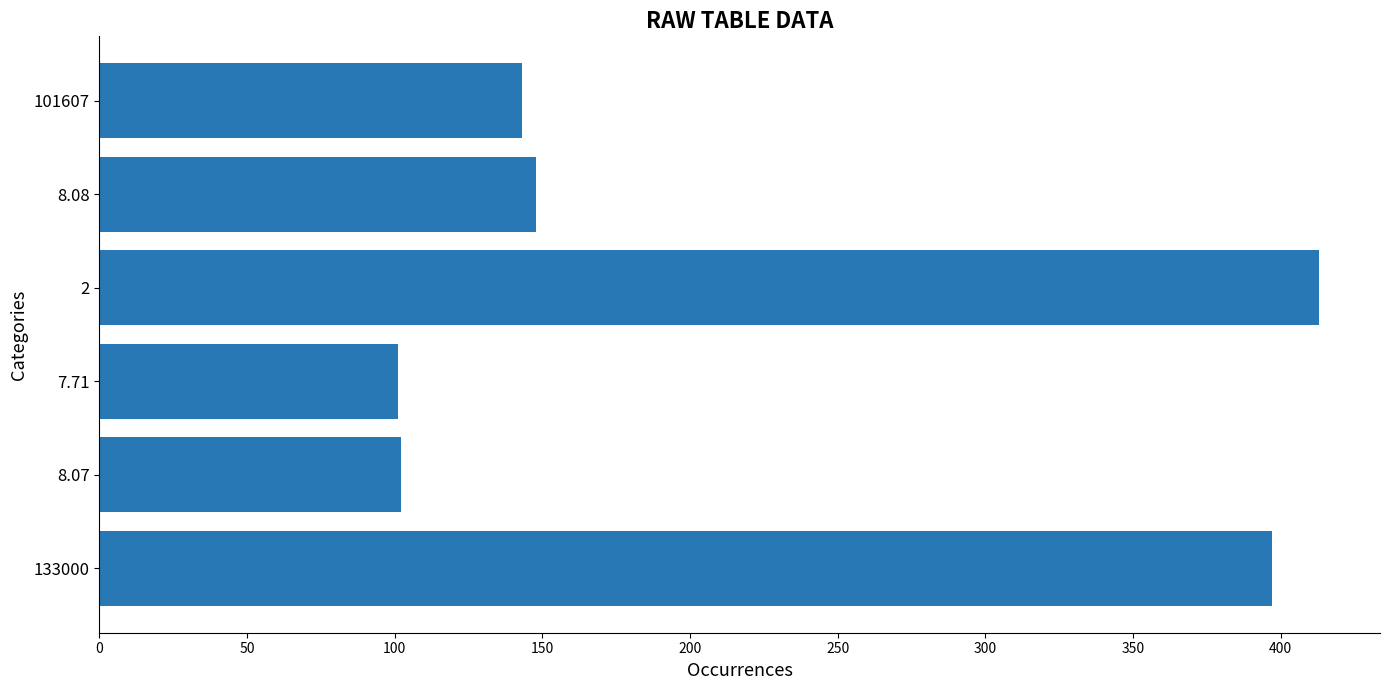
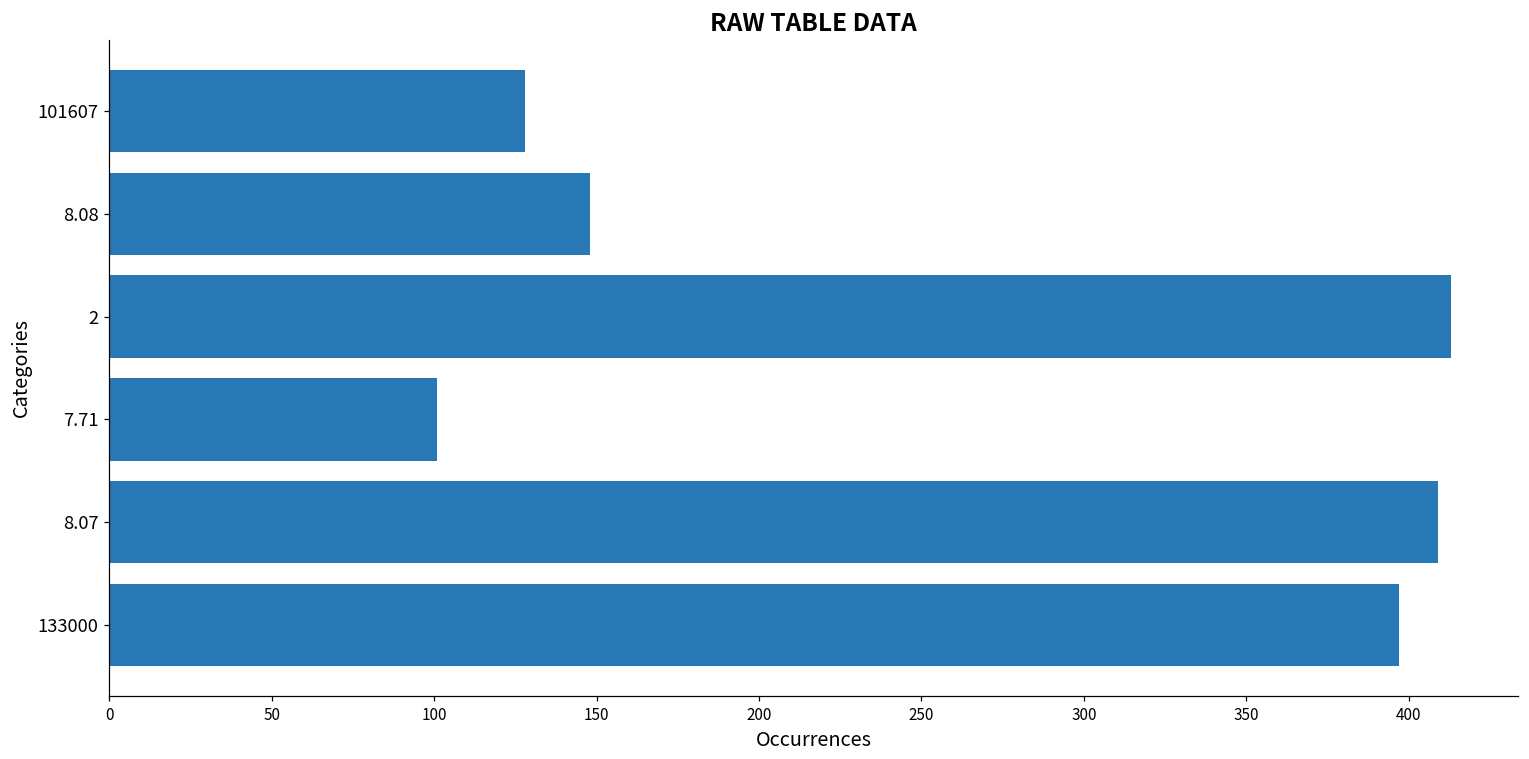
101607: 143 -> 128
8.07: 102 -> 409
